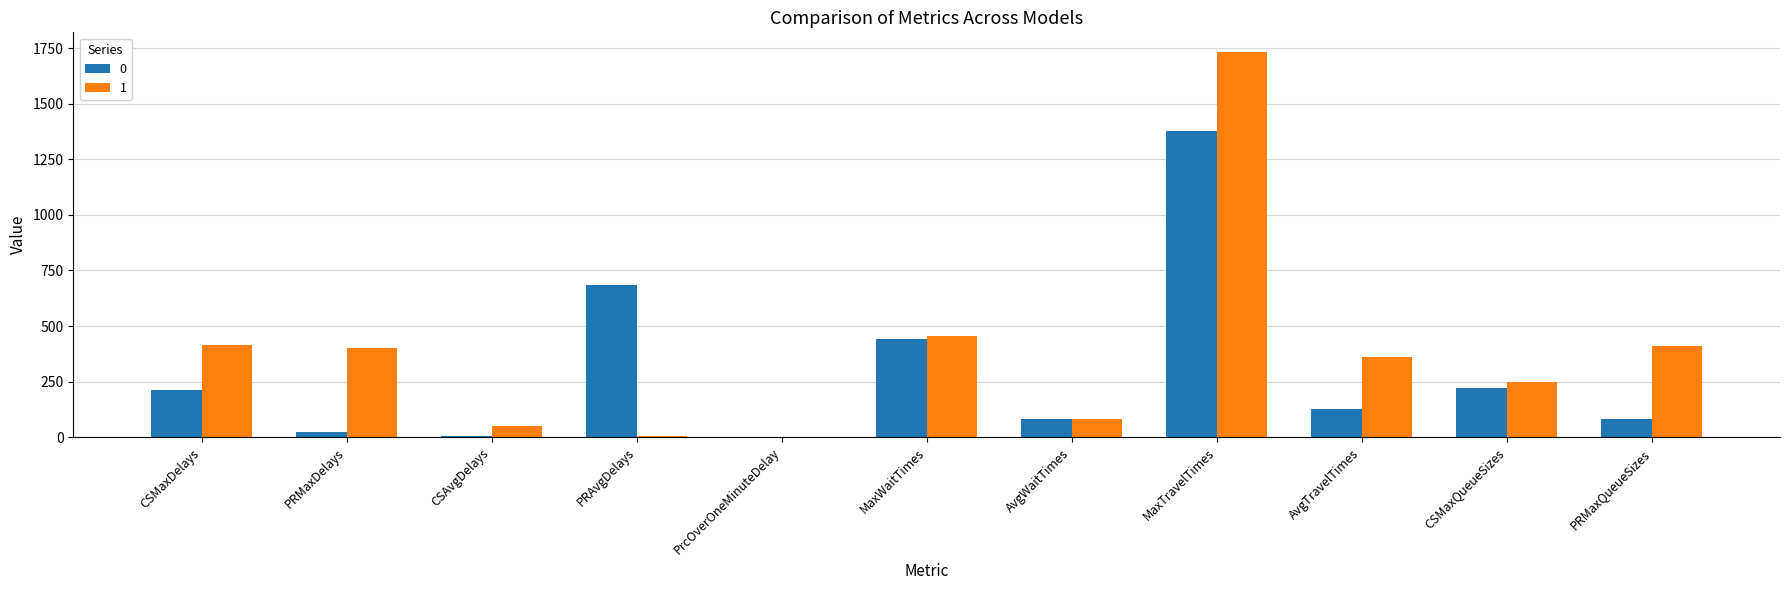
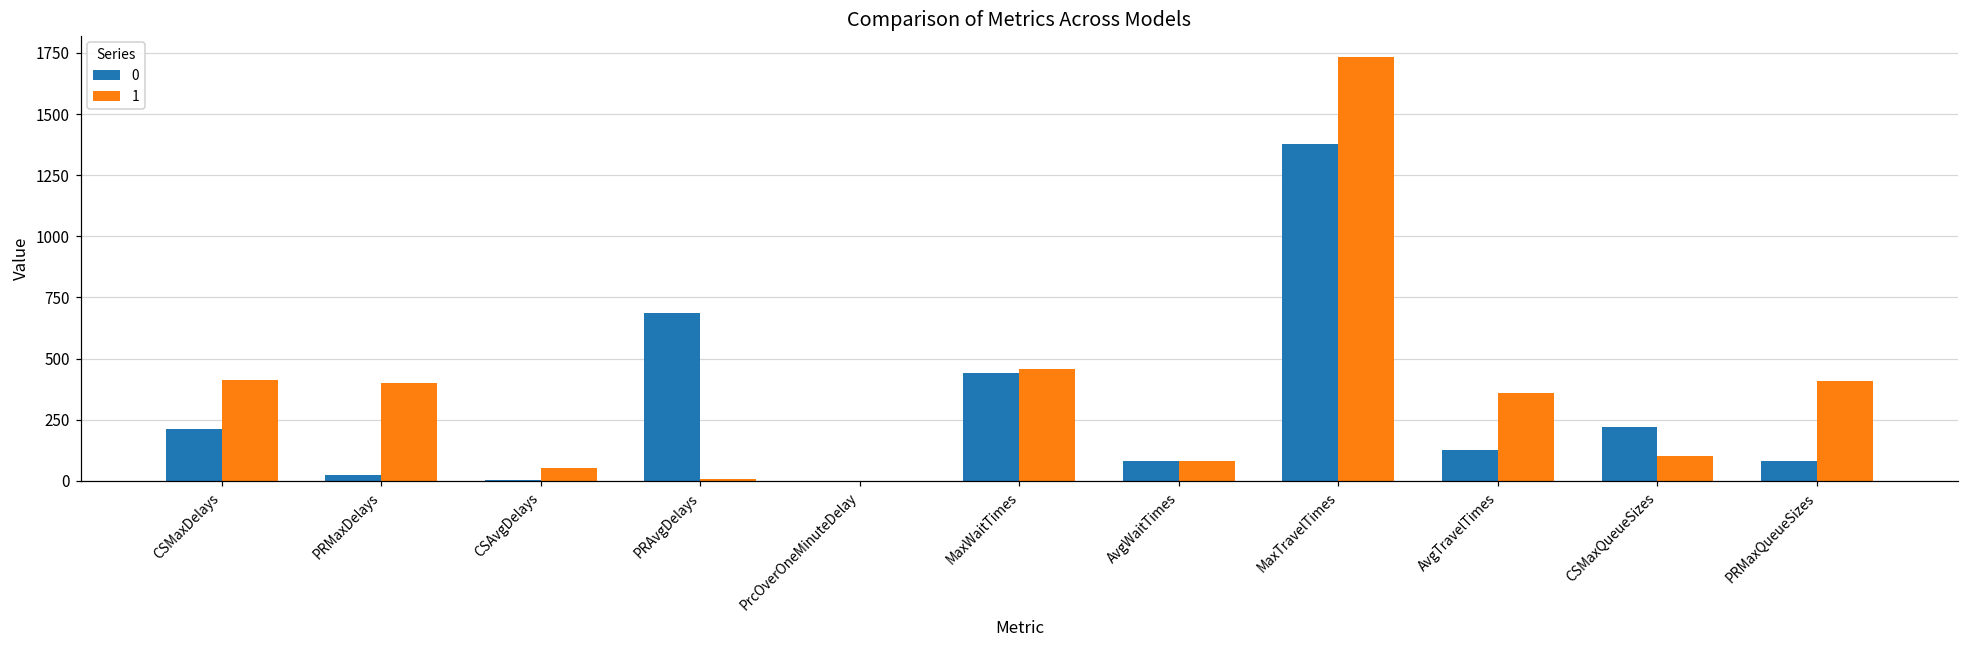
1, CSMaxQueueSizes: 250 -> 100
